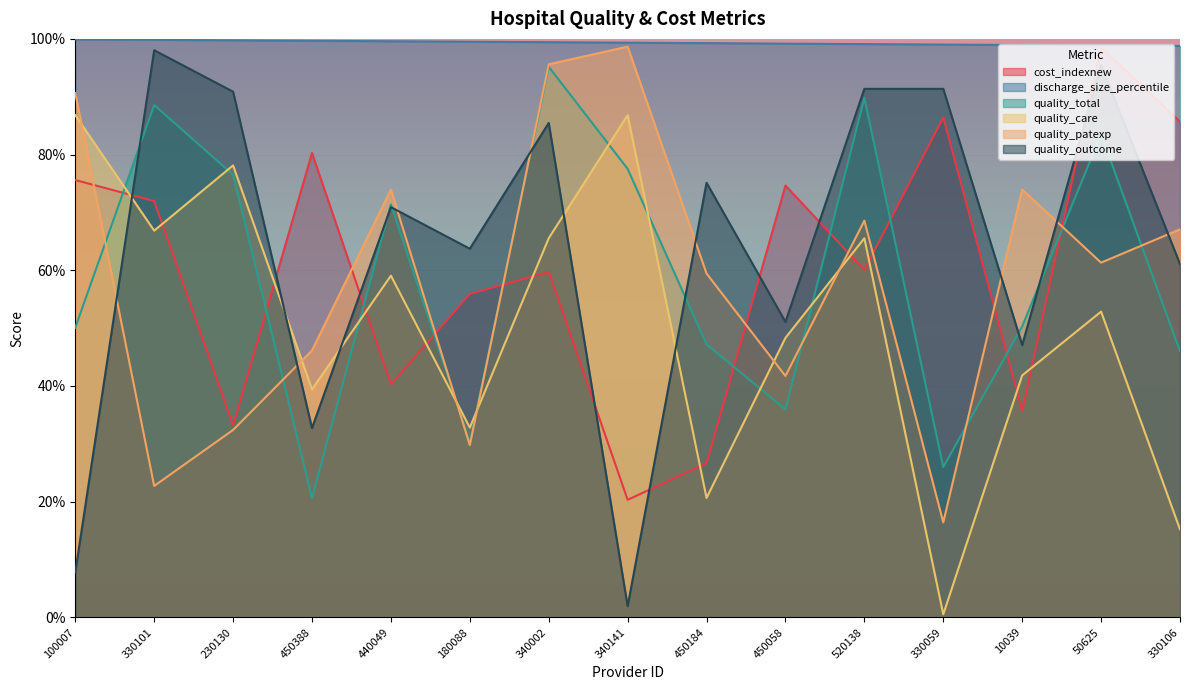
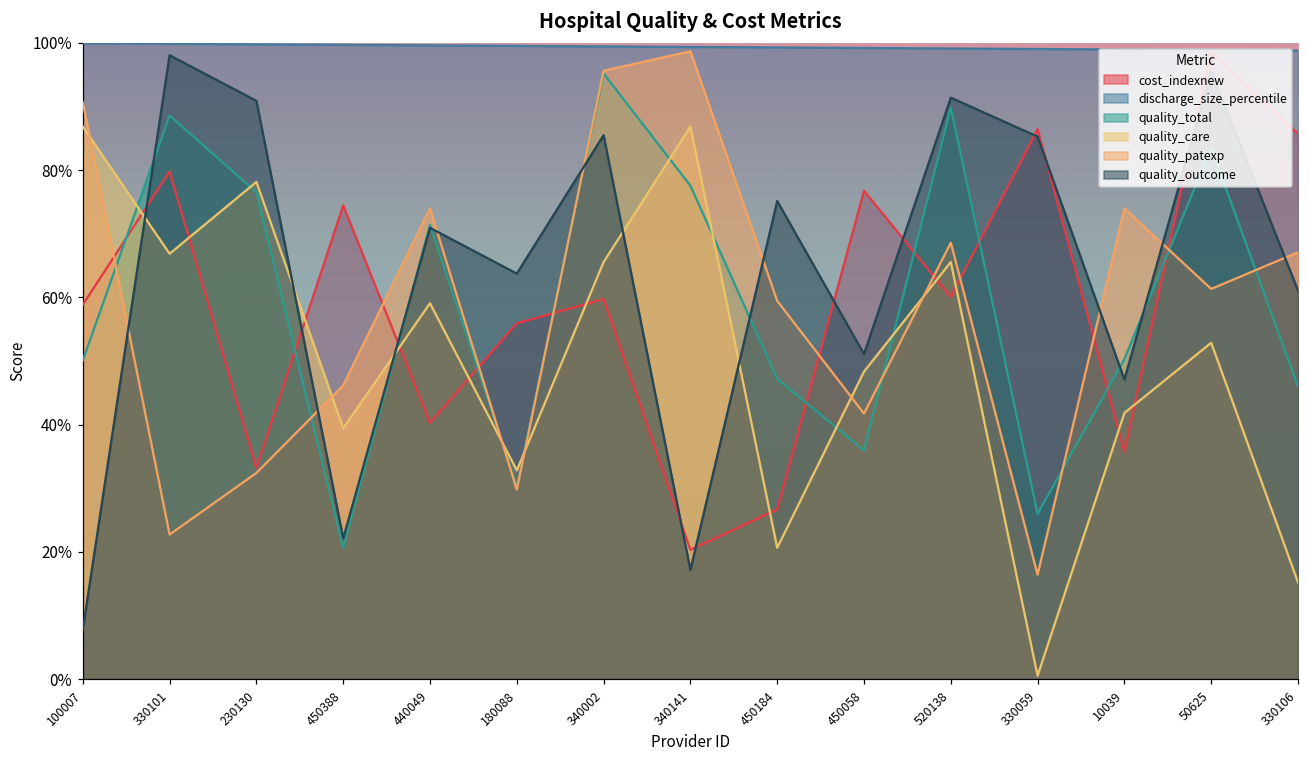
cost_indexnew, 100007: 76% -> 59%
cost_indexnew, 330101: 72% -> 80%
cost_indexnew, 450388: 80% -> 74%
quality_outcome, 450388: 33% -> 22%
quality_outcome, 340141: 2% -> 17%
cost_indexnew, 450058: 75% -> 77%
quality_outcome, 330059: 91% -> 85%
